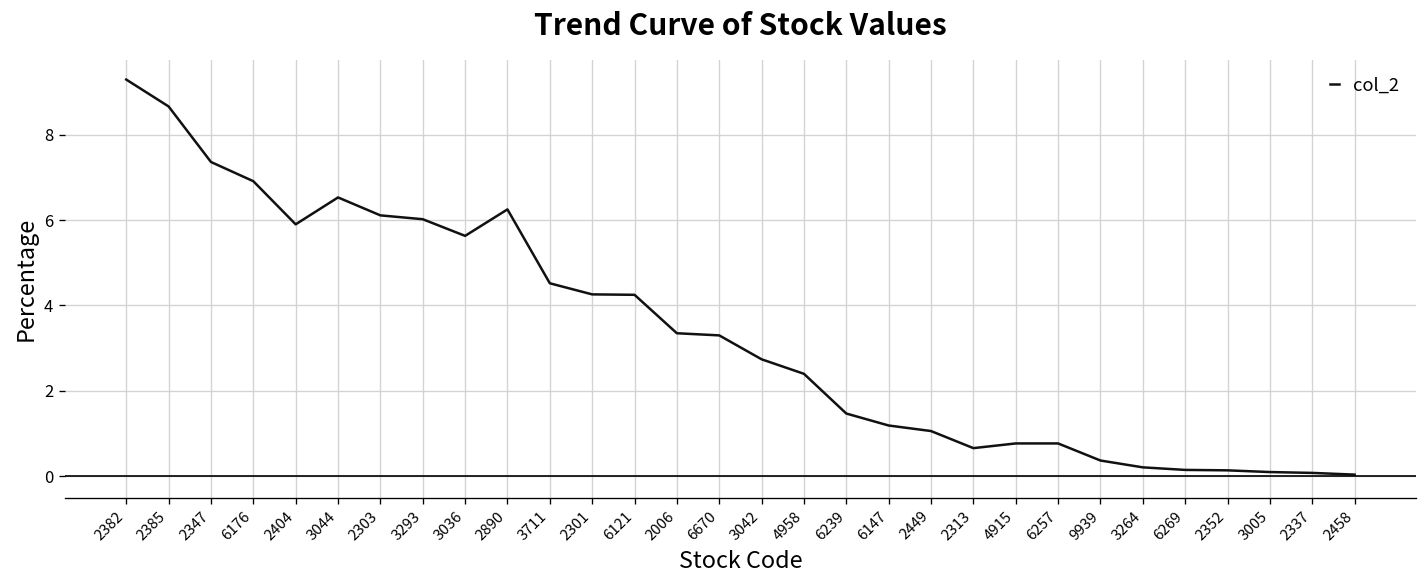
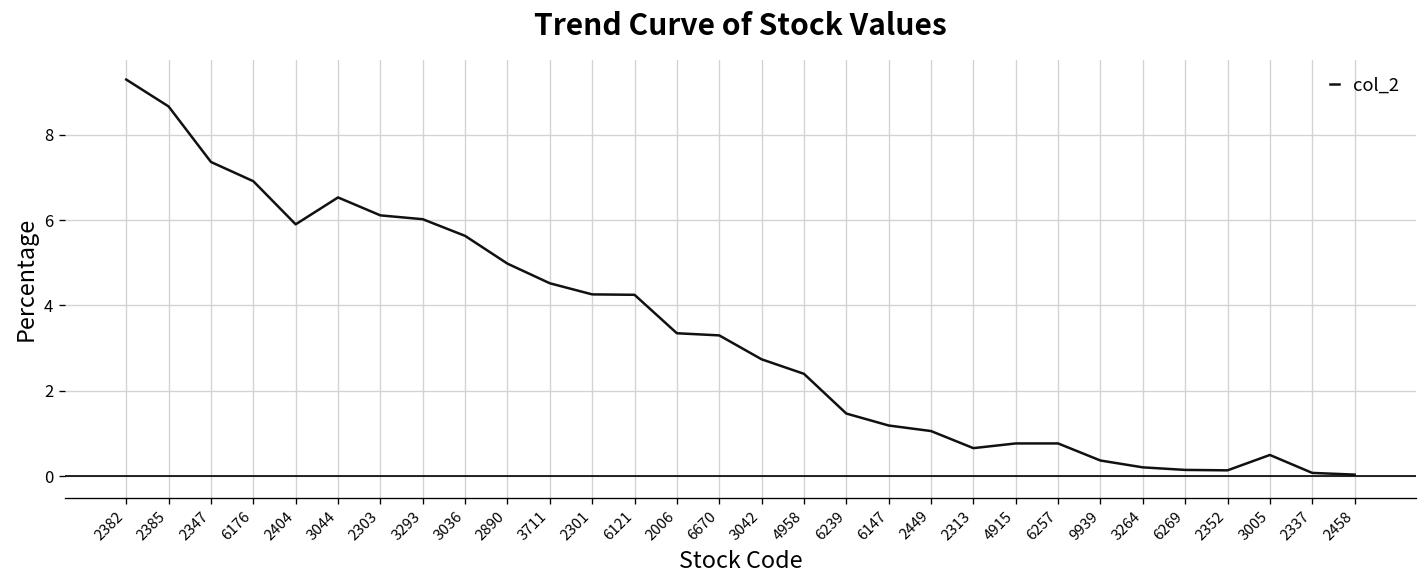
2890: 6.3 -> 5.0
3005: 0.1 -> 0.5
